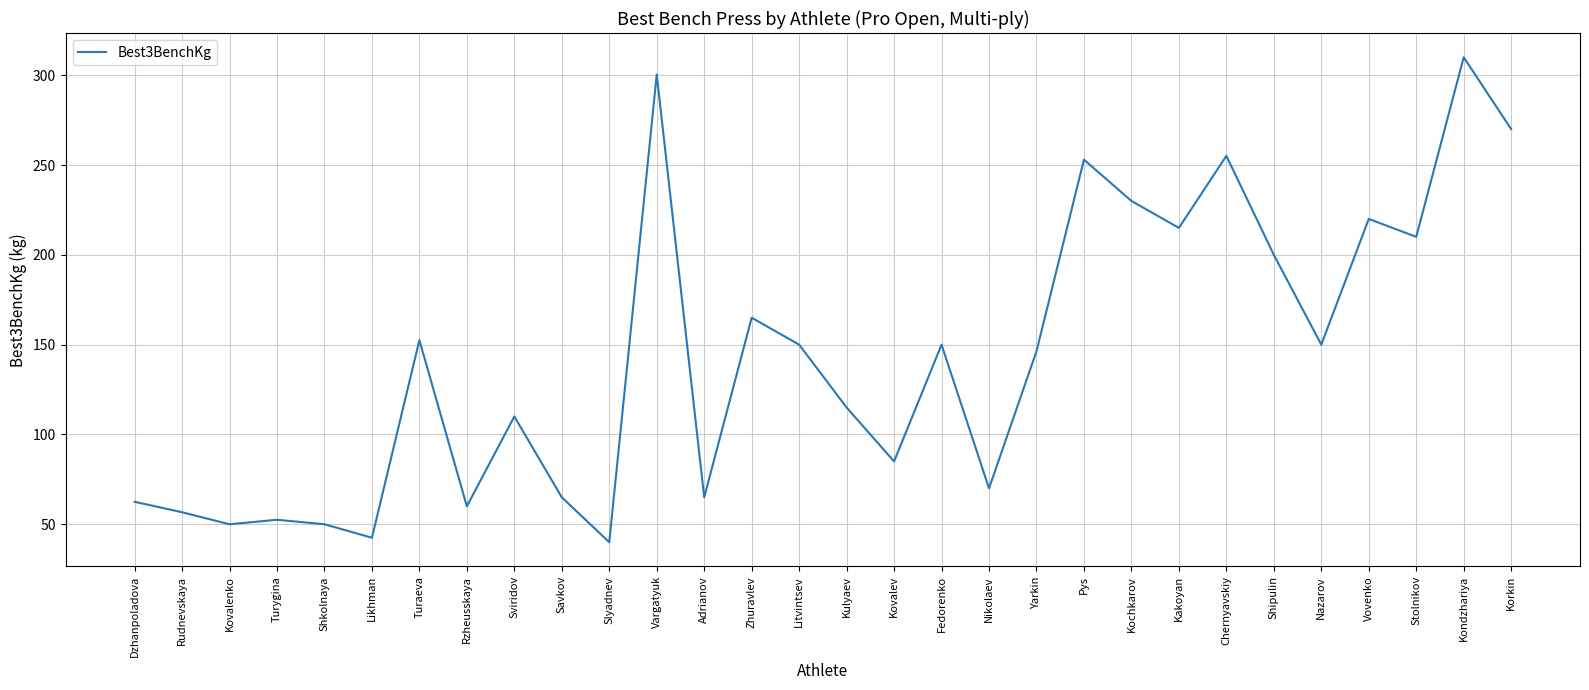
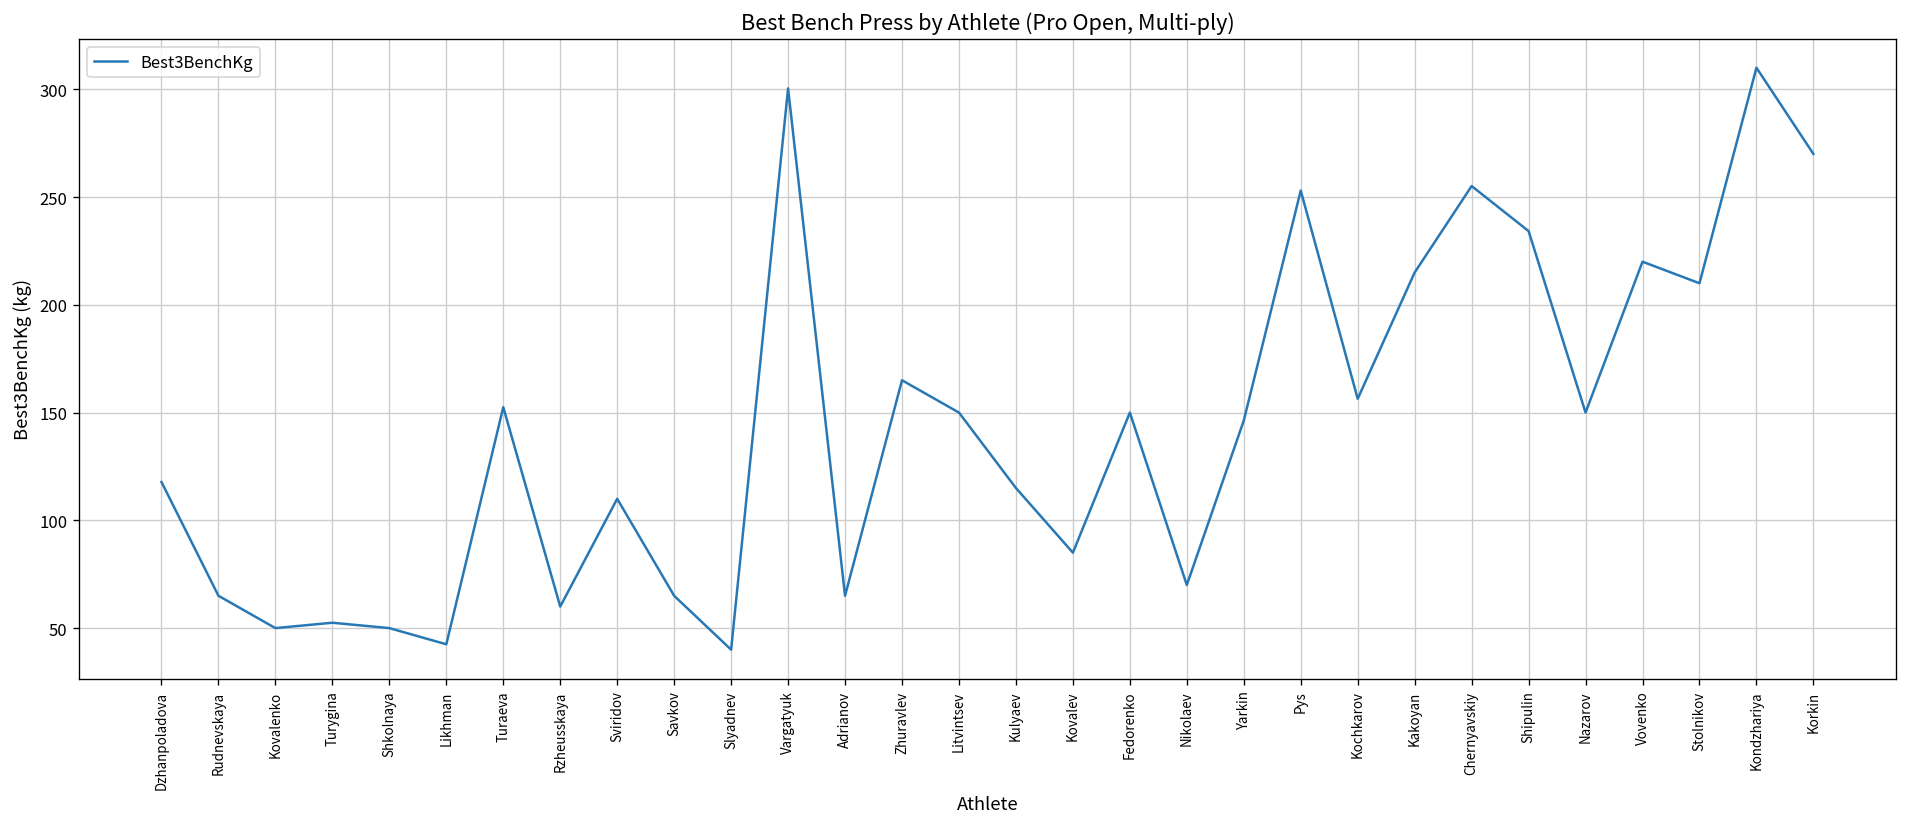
Dzhanpoladova: 63 -> 118
Rudnevskaya: 57 -> 65
Kochkarov: 230 -> 156
Shipulin: 200 -> 234
